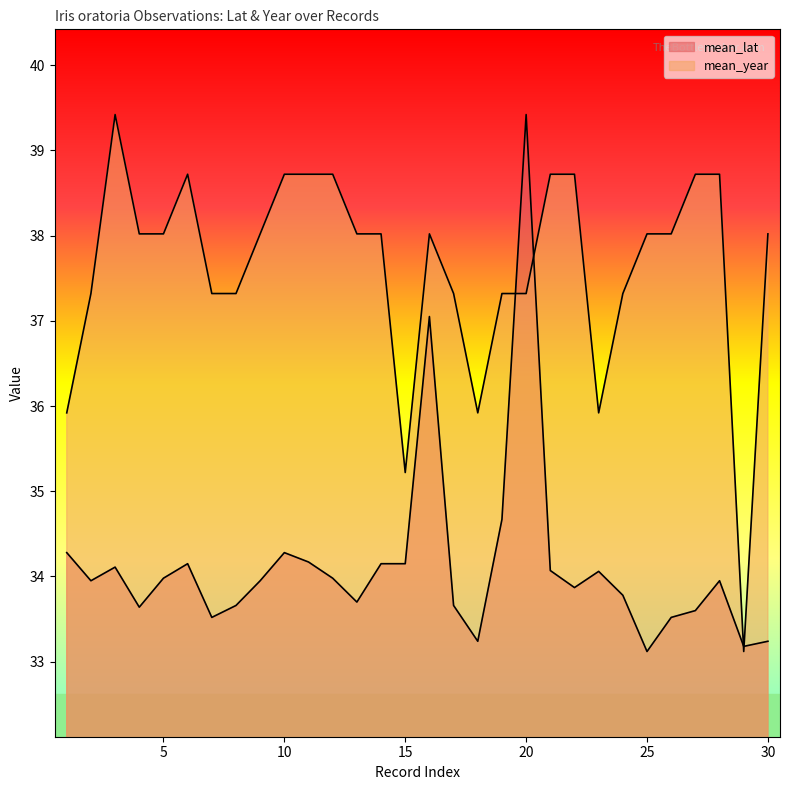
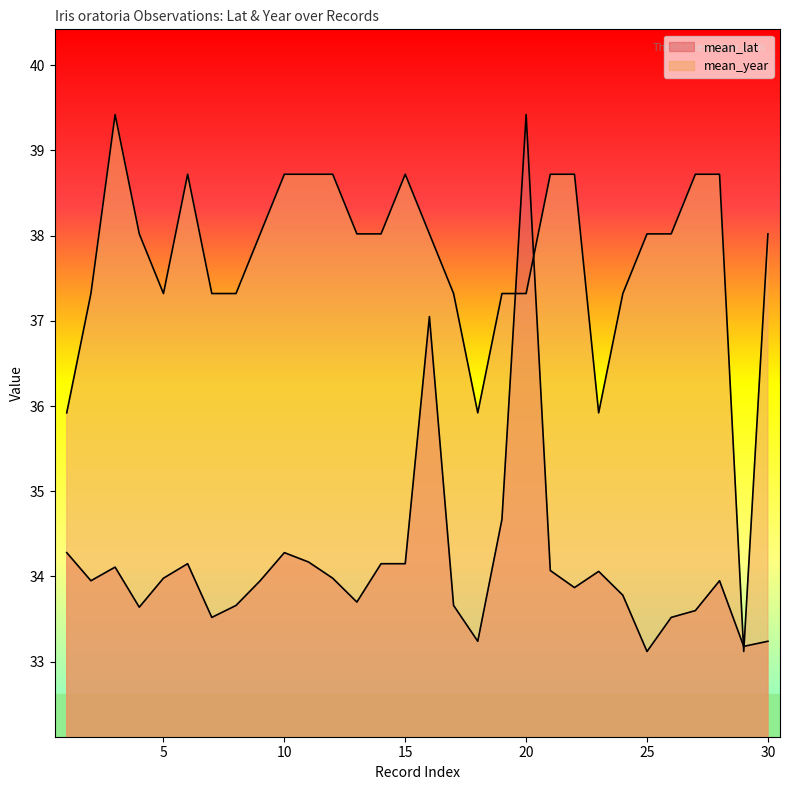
mean_year, 5: 38.0 -> 37.3
mean_year, 15: 35.2 -> 38.7
